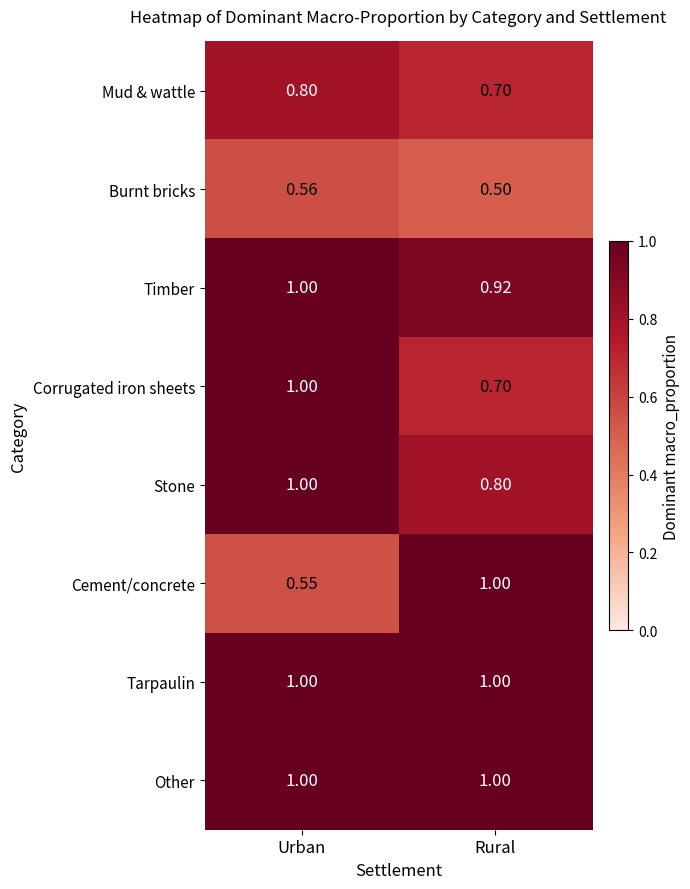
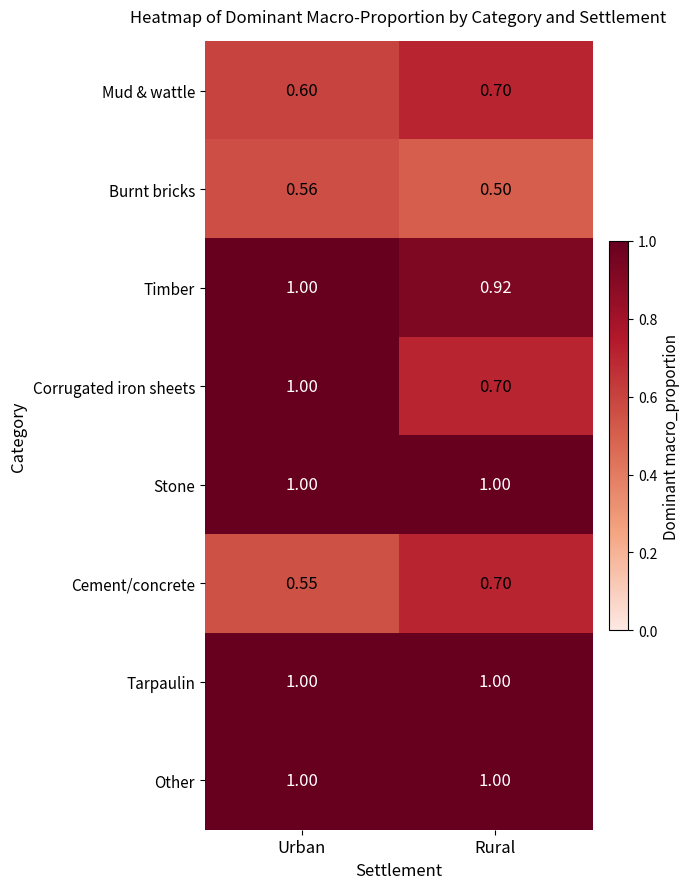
Mud & wattle, Urban: 0.80 -> 0.60
Stone, Rural: 0.80 -> 1.00
Cement/concrete, Rural: 1.00 -> 0.70
